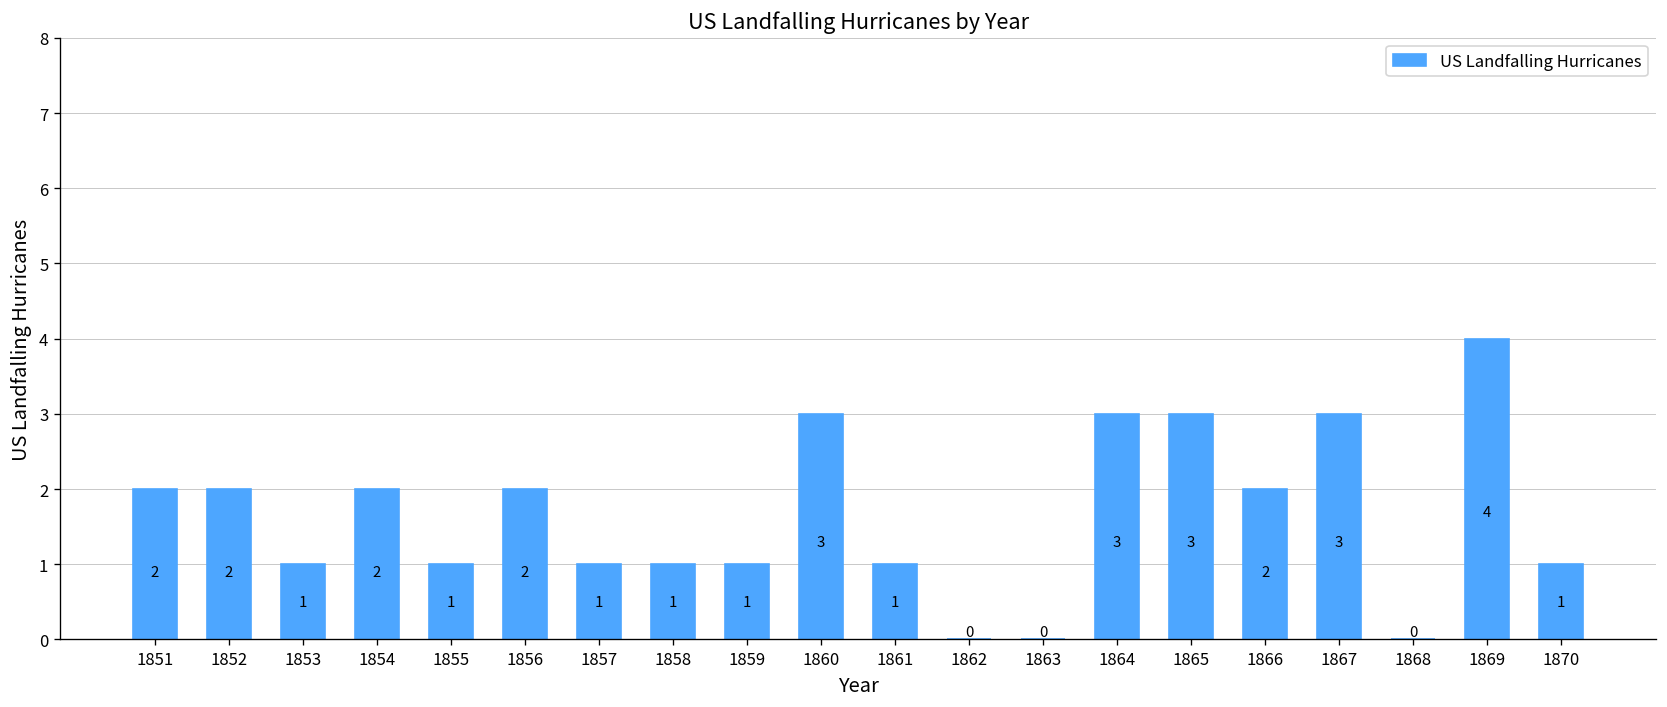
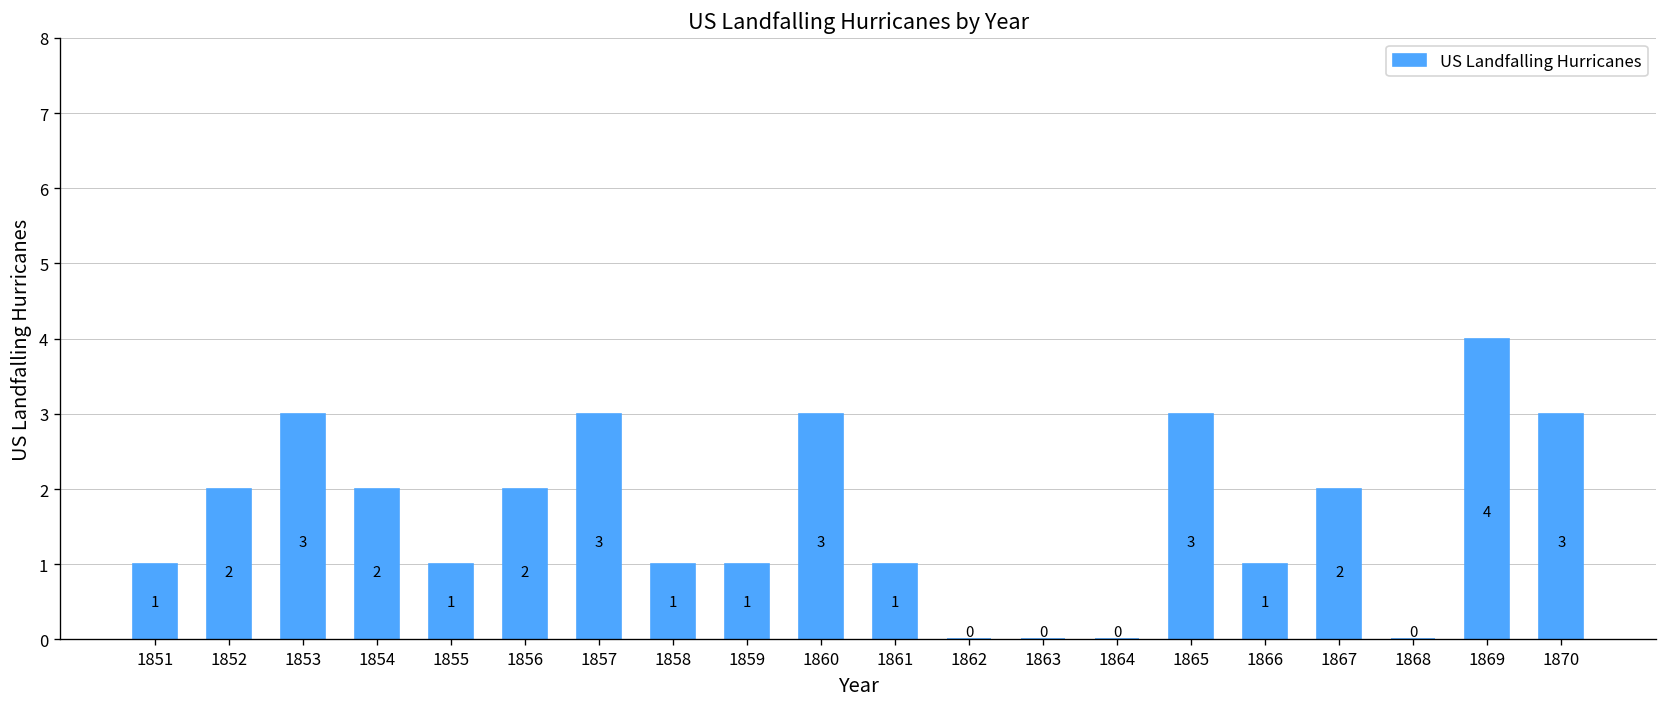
1851: 2 -> 1
1853: 1 -> 3
1857: 1 -> 3
1864: 3 -> 0
1866: 2 -> 1
1867: 3 -> 2
1870: 1 -> 3
